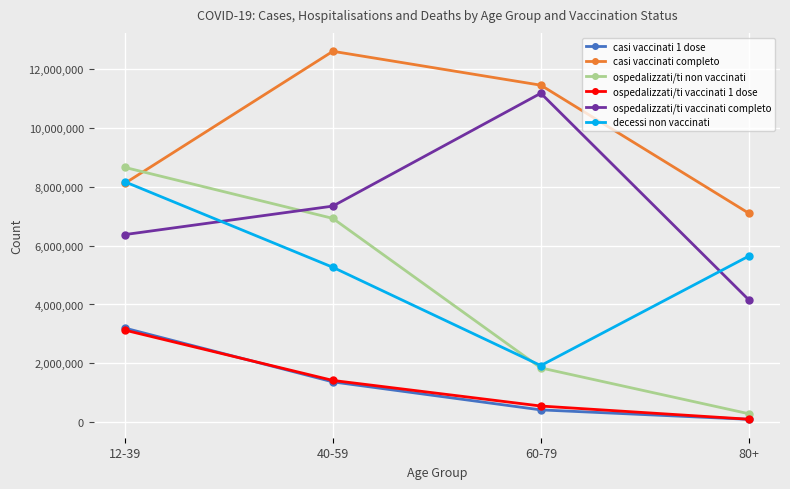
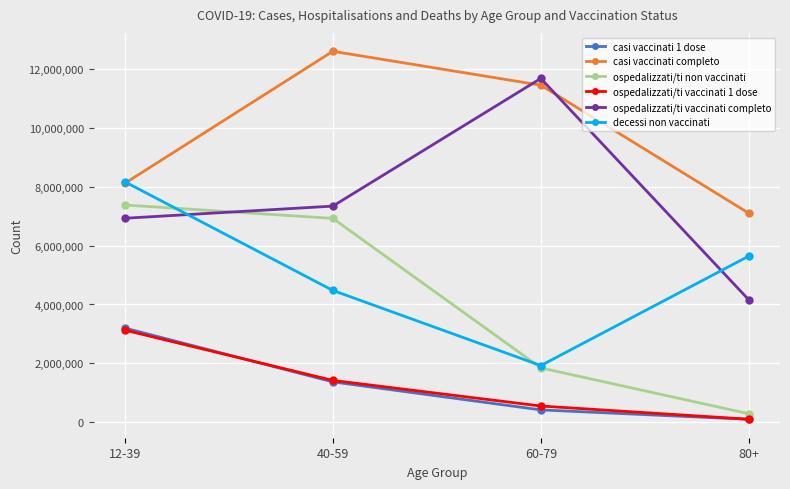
ospedalizzati/ti non vaccinati, 12-39: 8,700,000 -> 7,400,000
ospedalizzati/ti vaccinati completo, 12-39: 6,400,000 -> 6,900,000
decessi non vaccinati, 40-59: 5,300,000 -> 4,500,000
ospedalizzati/ti vaccinati completo, 60-79: 11,200,000 -> 11,700,000
